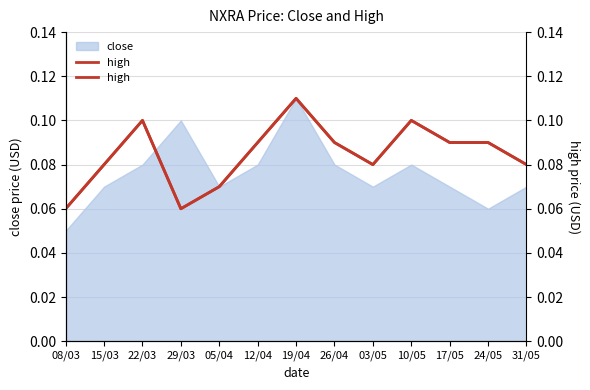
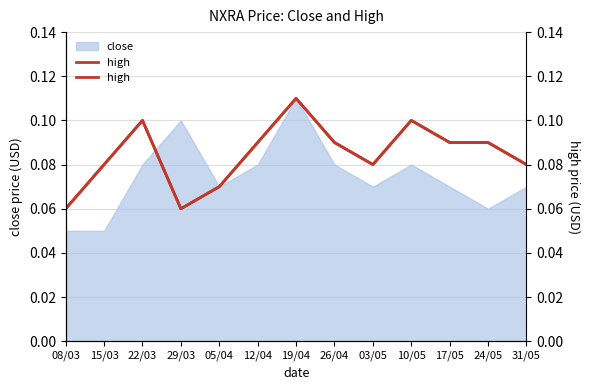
close, 15/03: 0.07 -> 0.05
